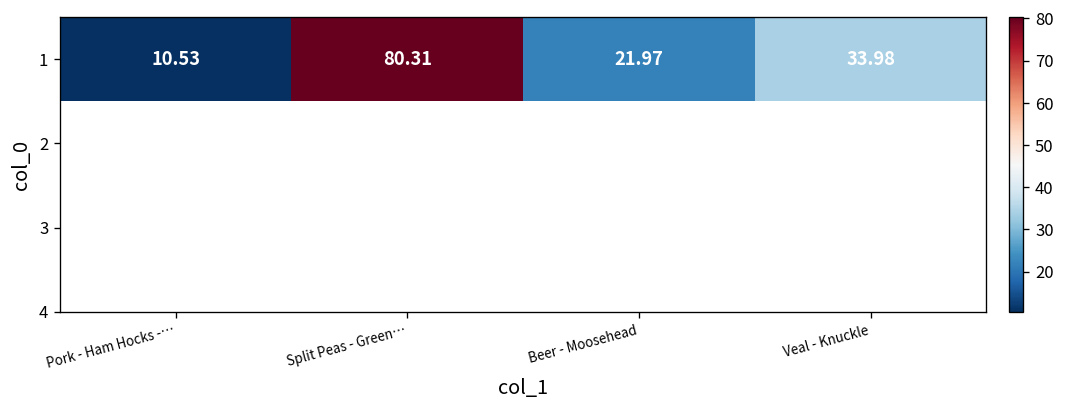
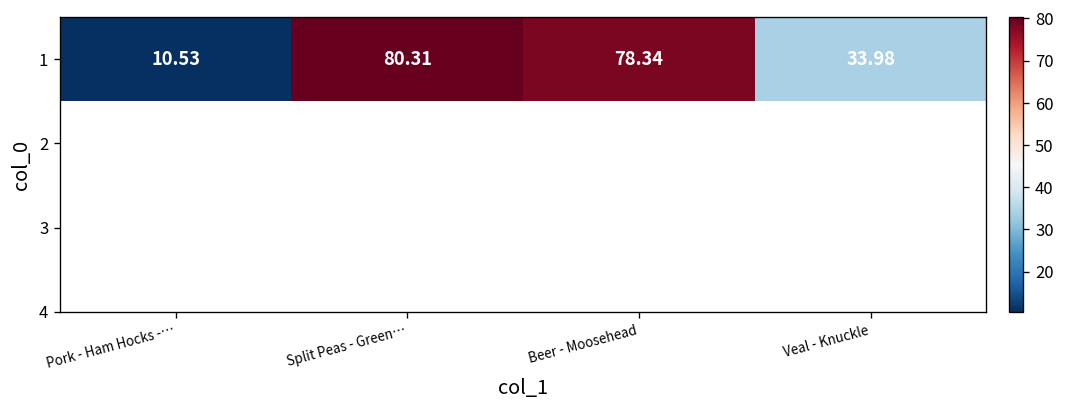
1, Beer - Moosehead: 21.97 -> 78.34
